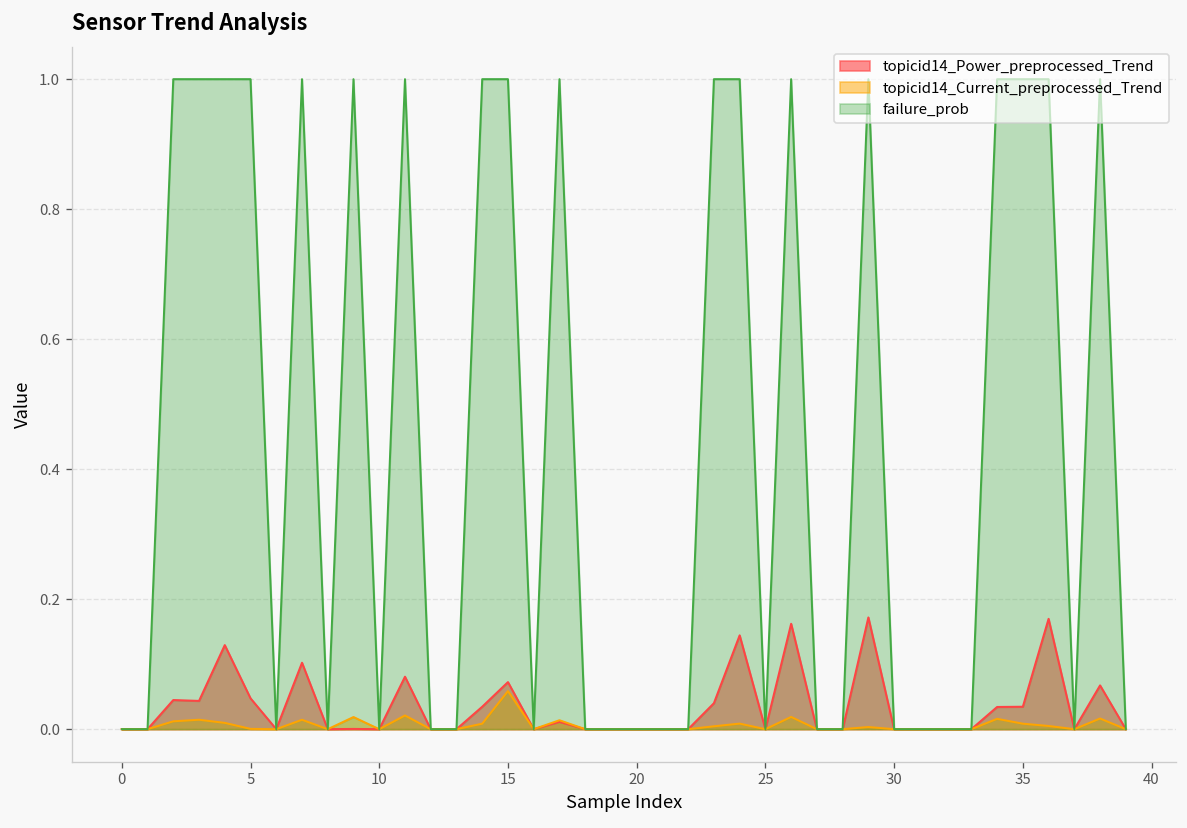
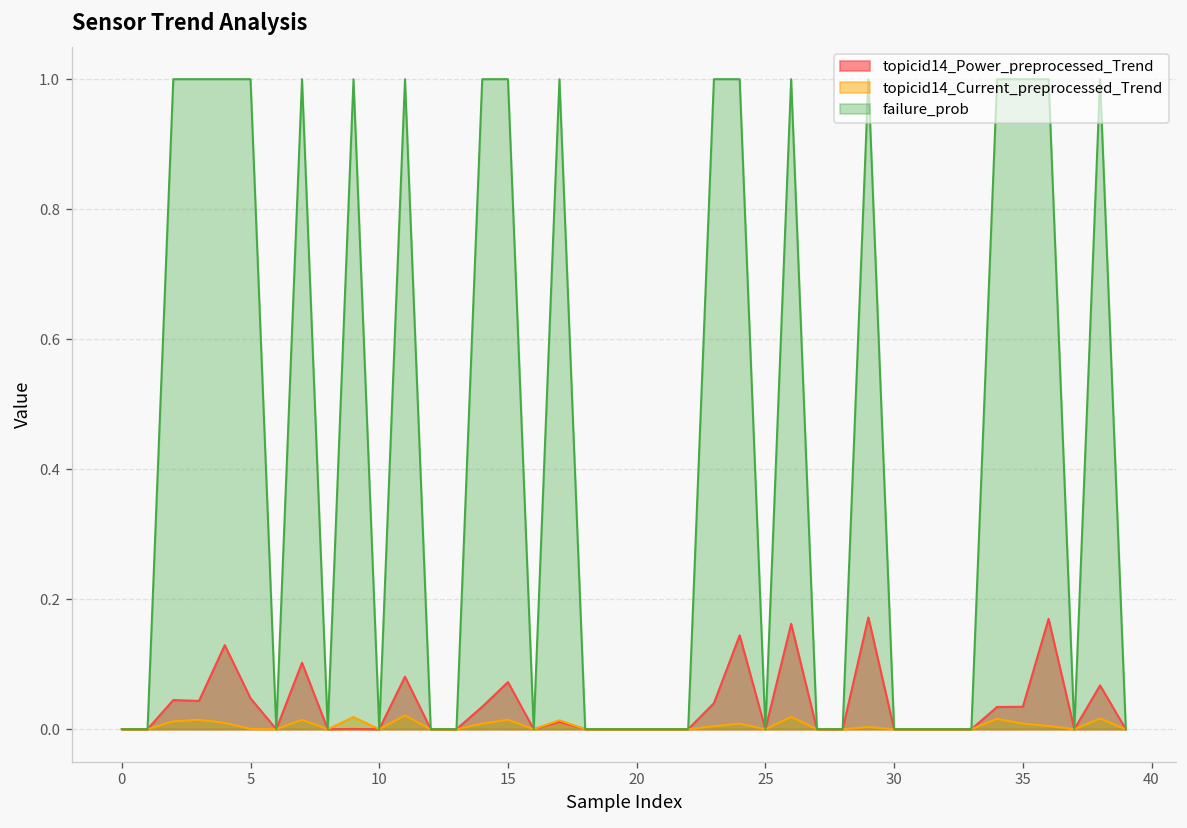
topicid14_Current_preprocessed_Trend, 15: 0.06 -> 0.01
